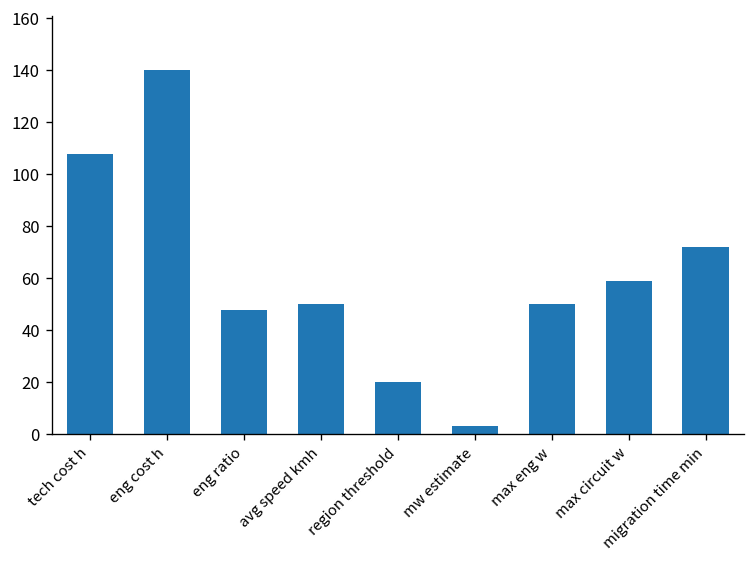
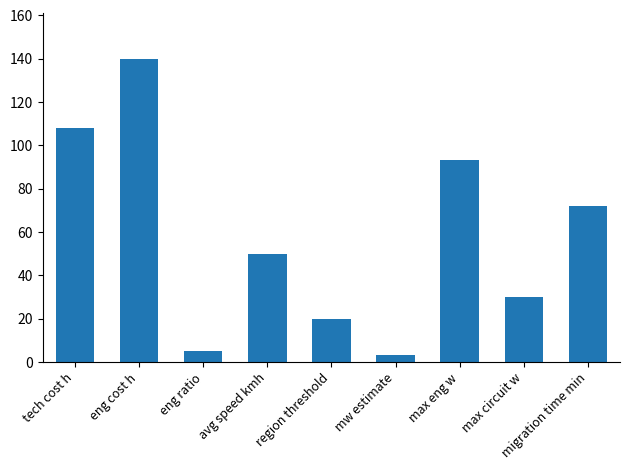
eng ratio: 48 -> 5
max eng w: 50 -> 93
max circuit w: 59 -> 30
